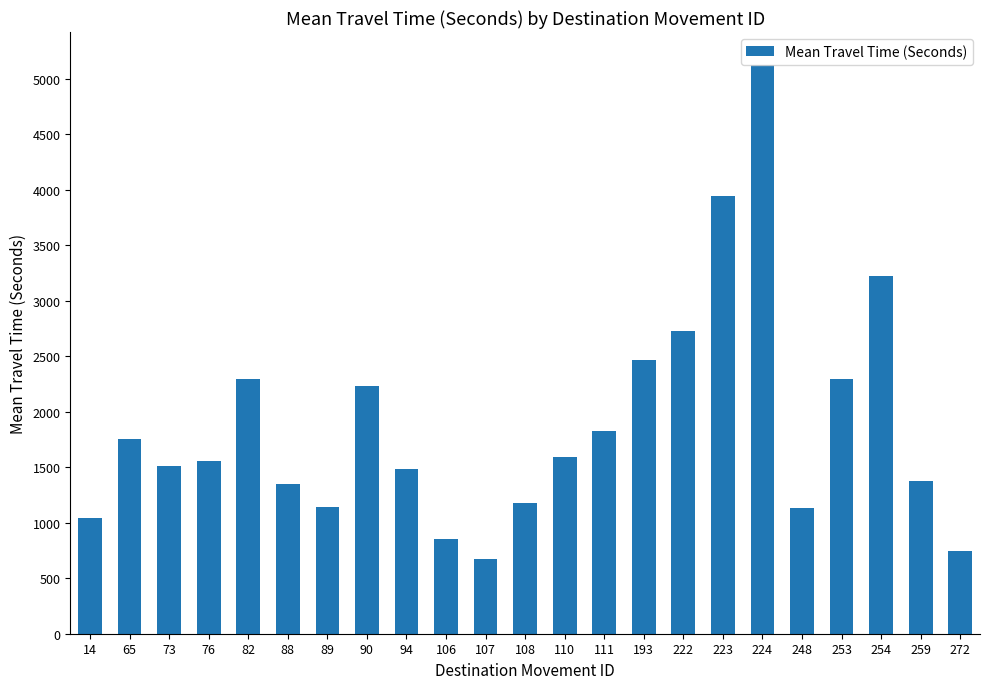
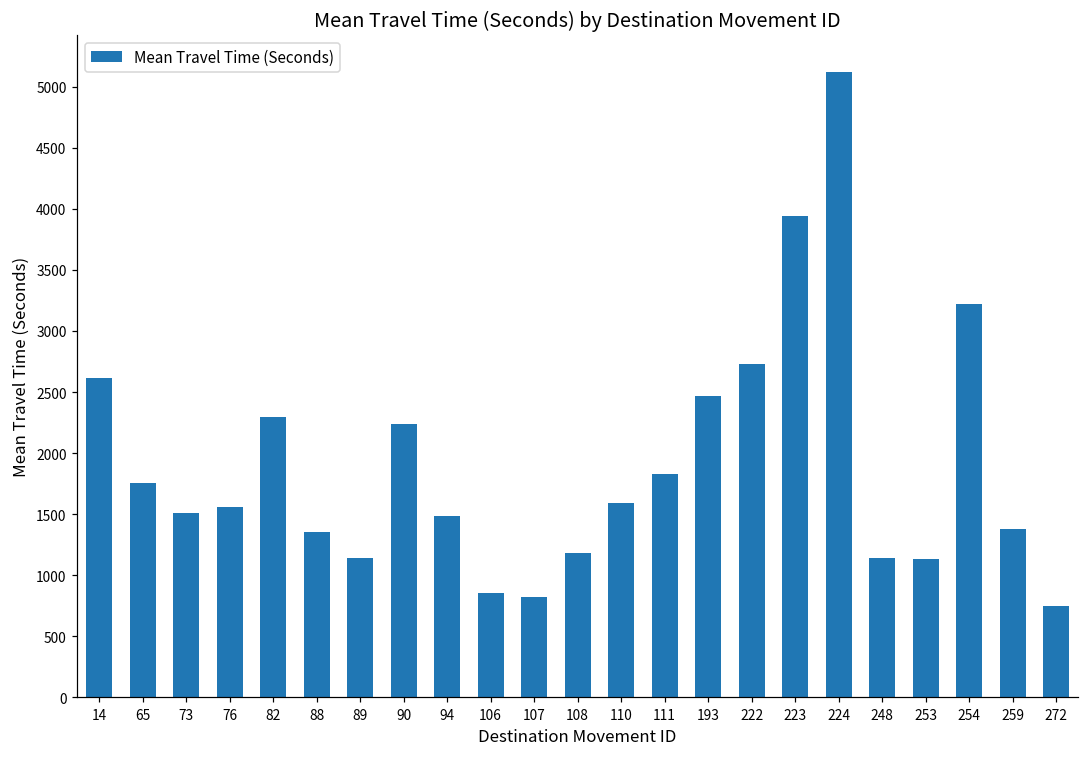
14: 1050 -> 2610
107: 670 -> 820
253: 2290 -> 1130
